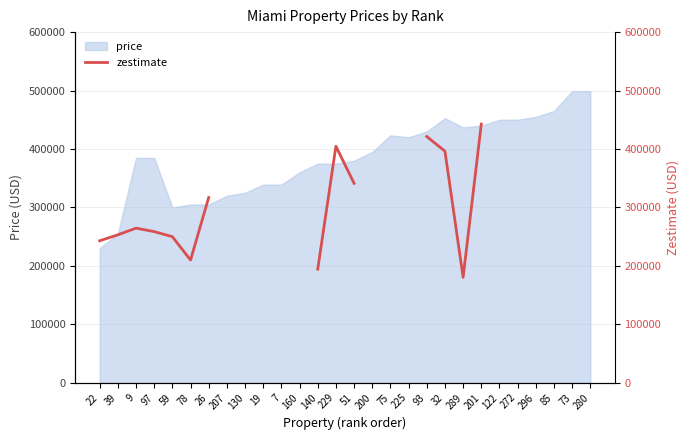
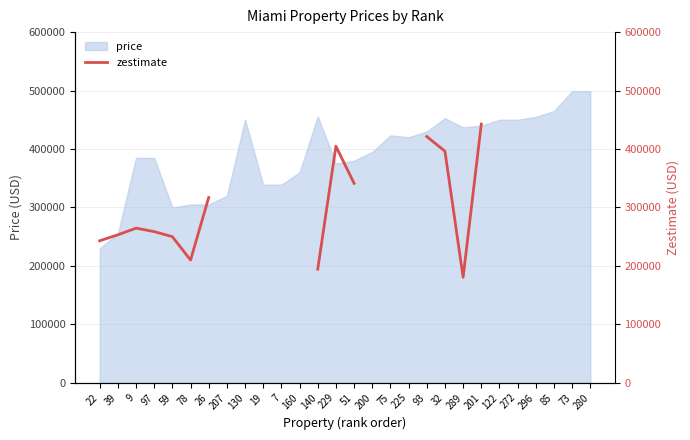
price, 130: 330000 -> 450000
price, 140: 380000 -> 460000
